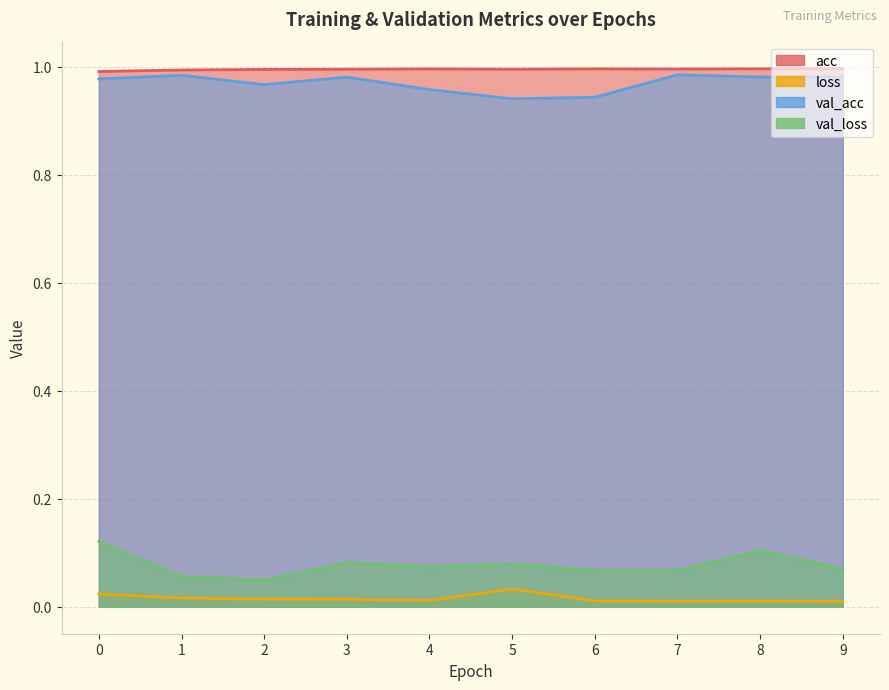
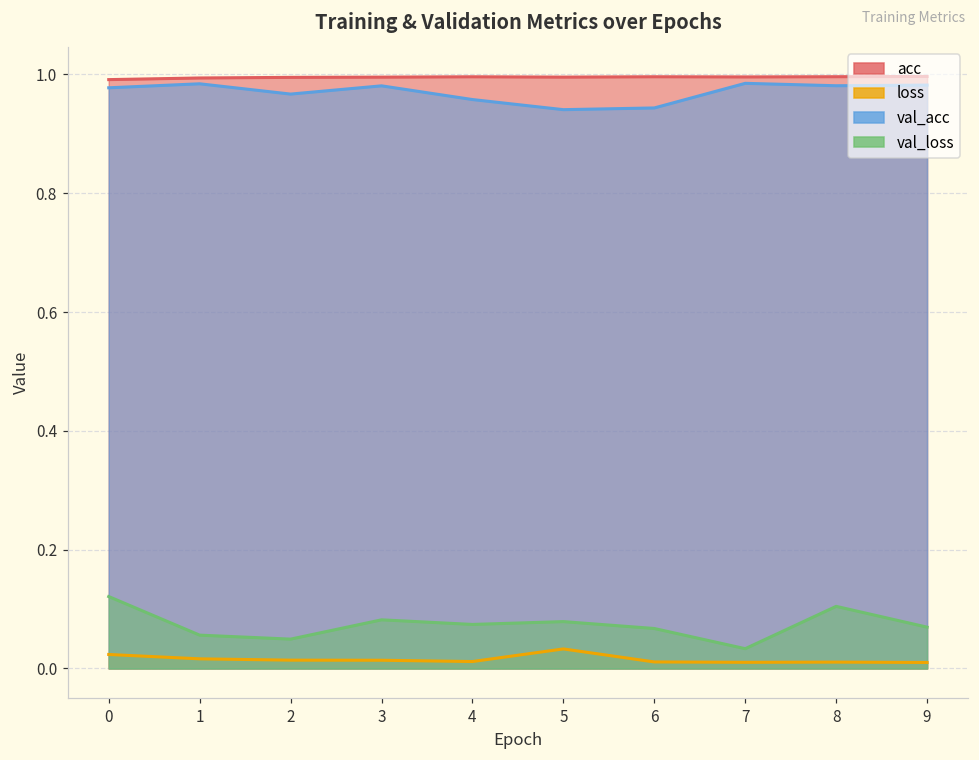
val_loss, 7: 0.07 -> 0.03
